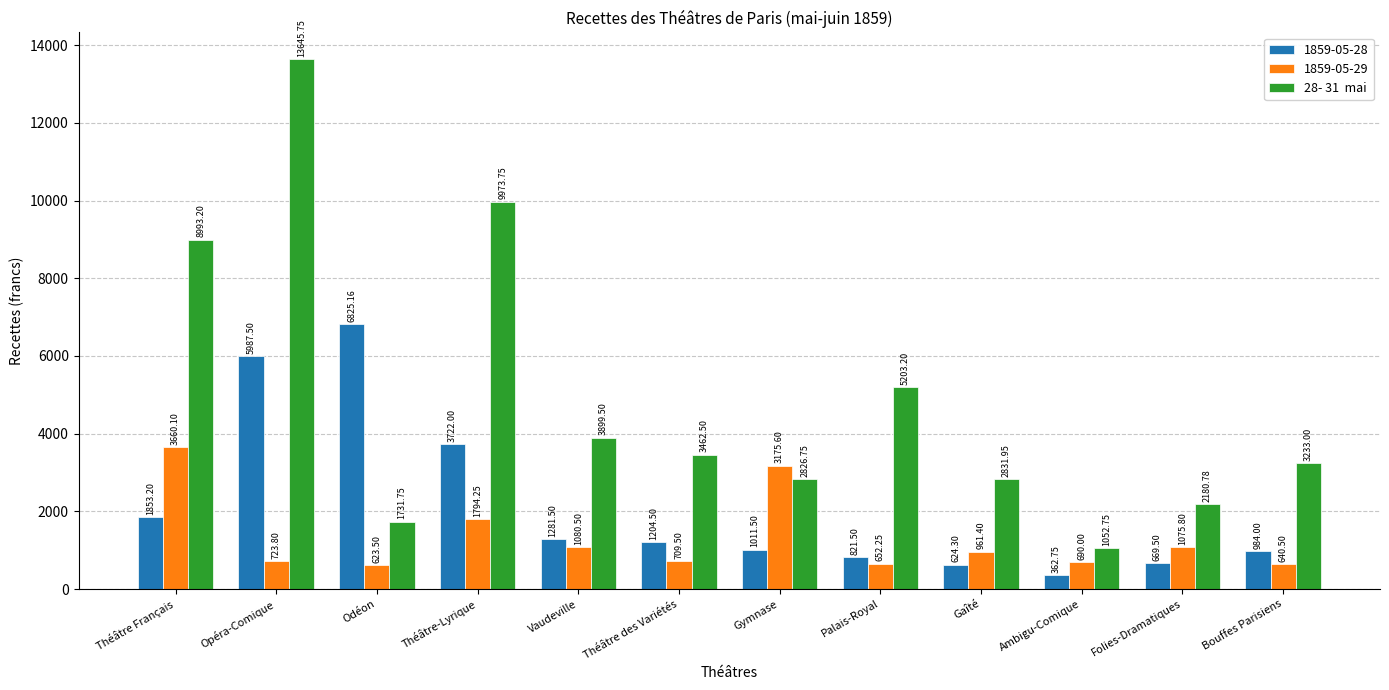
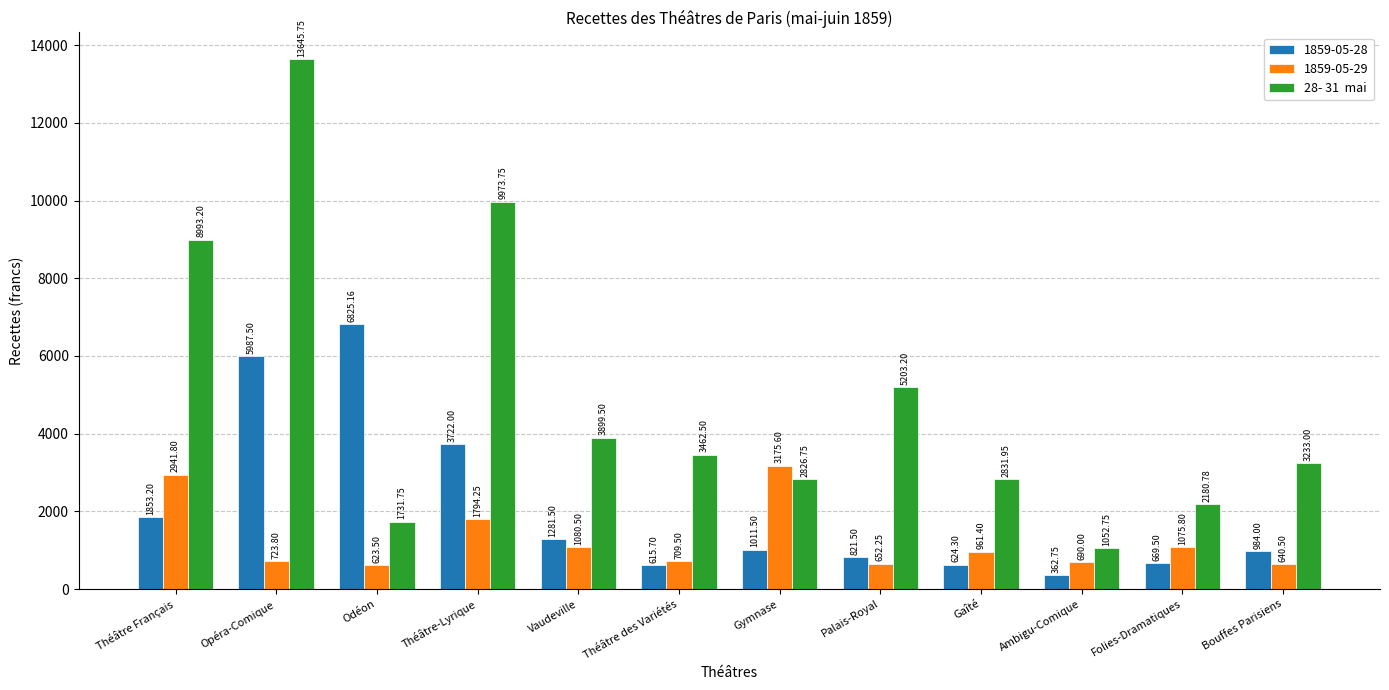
1859-05-29, Théâtre Français: 3660.10 -> 2941.80
1859-05-28, Théâtre des Variétés: 1204.50 -> 615.70
